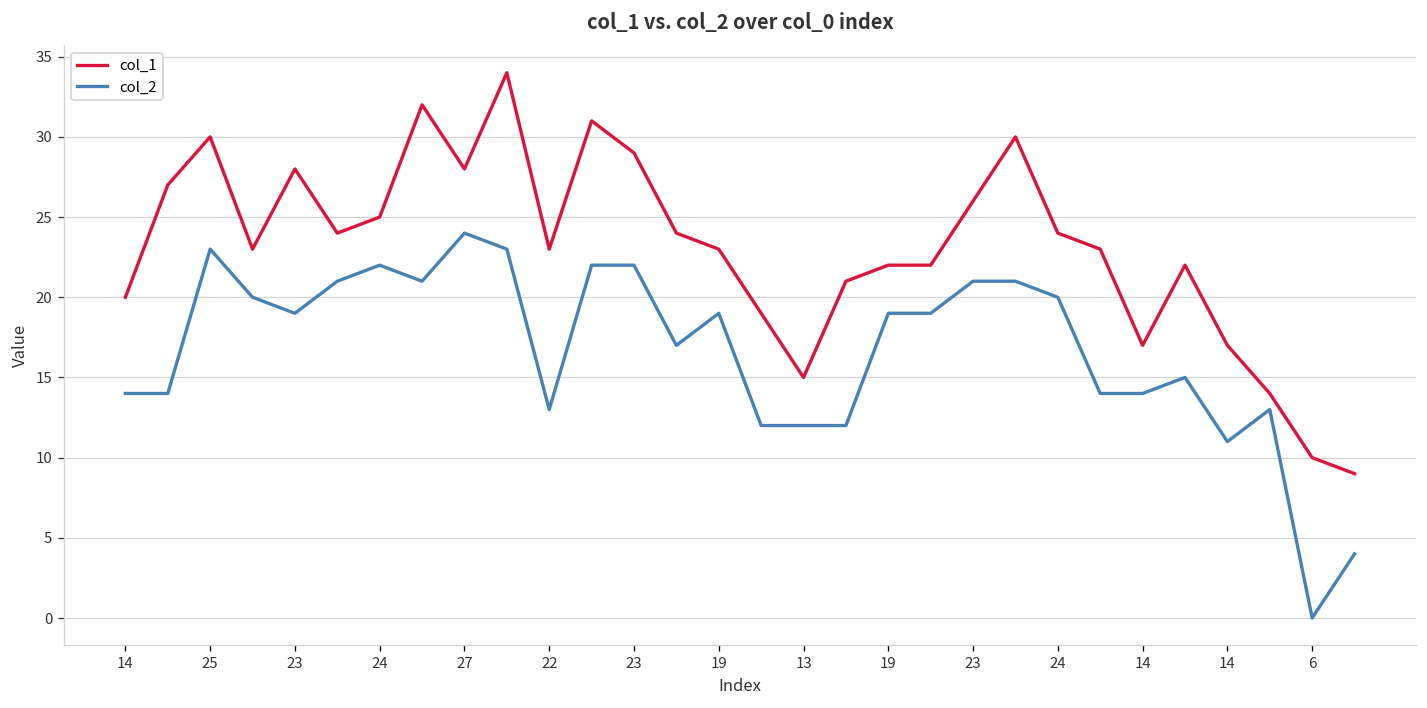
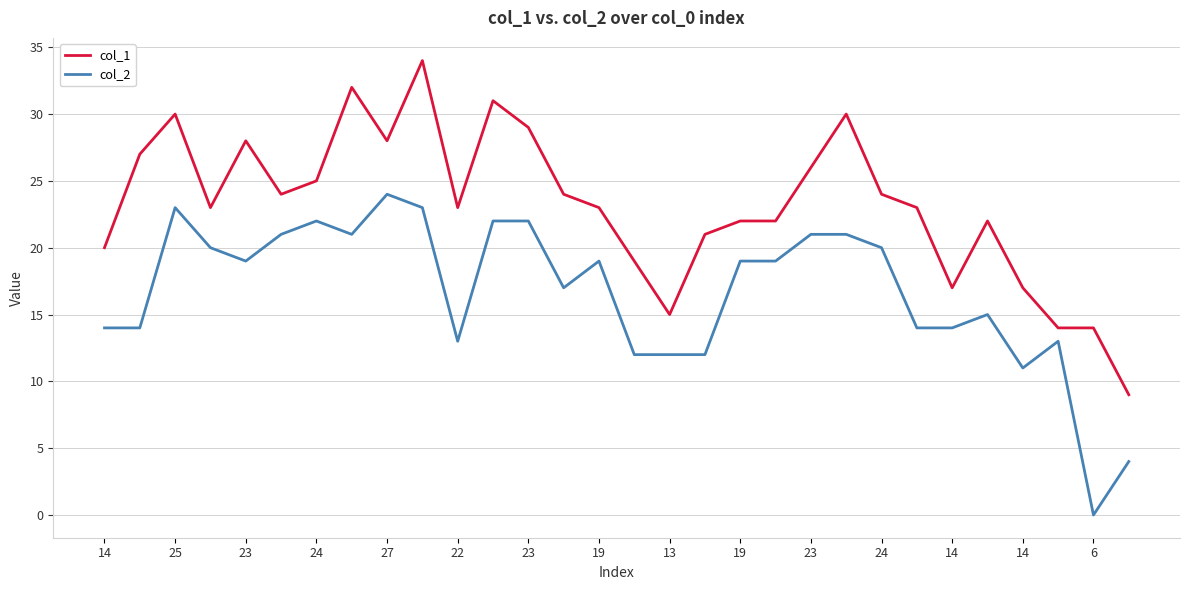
col_1, 6: 10 -> 14
